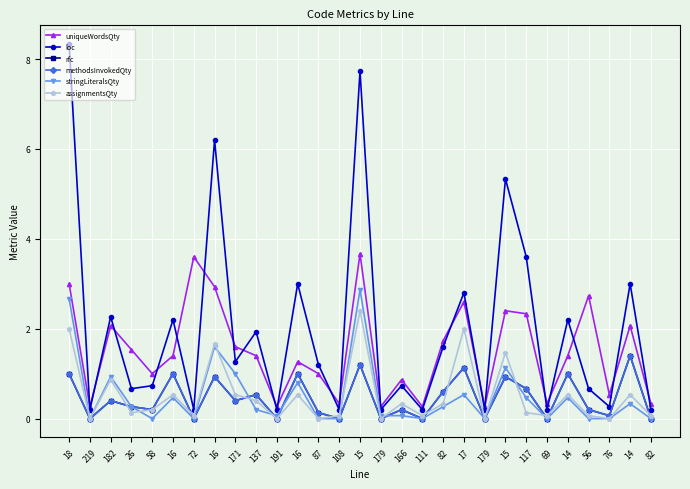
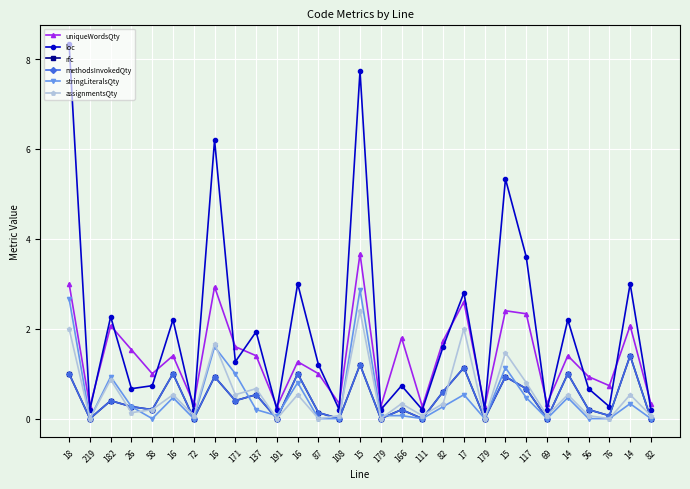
uniqueWordsQty, 72: 3.6 -> 0.3
assignmentsQty, 137: 0.4 -> 0.7
uniqueWordsQty, 166: 0.9 -> 1.8
assignmentsQty, 117: 0.1 -> 0.8
uniqueWordsQty, 56: 2.7 -> 0.9
uniqueWordsQty, 76: 0.5 -> 0.7
